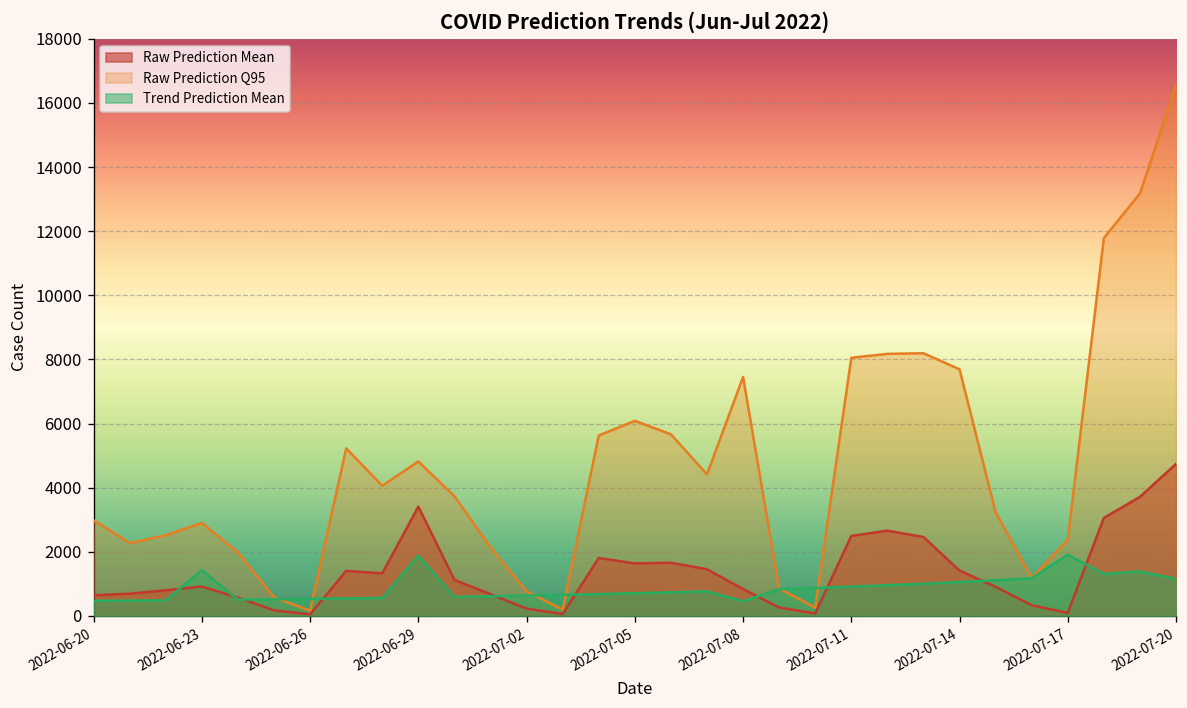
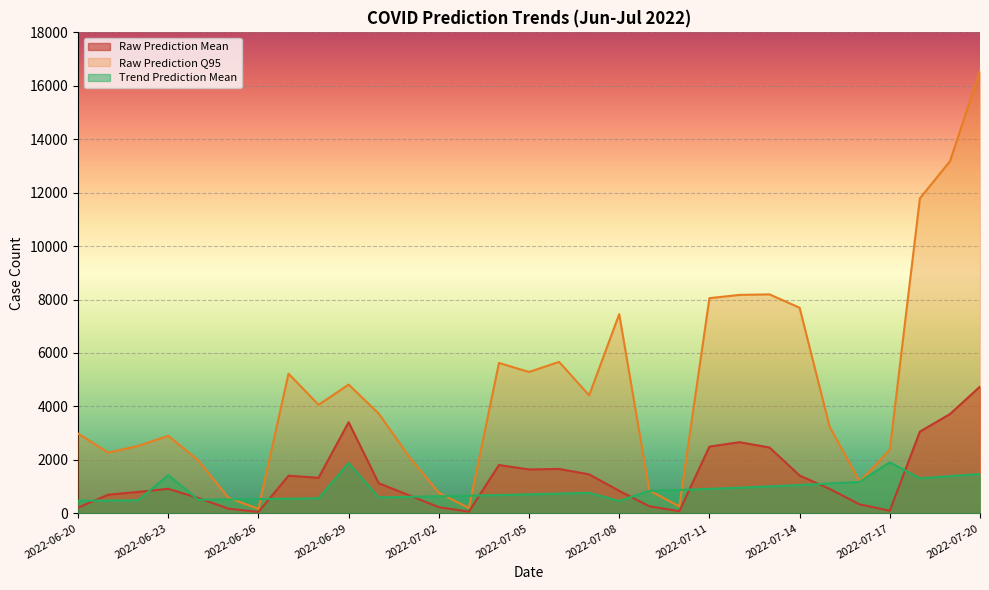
Raw Prediction Mean, 2022-06-20: 600 -> 200
Raw Prediction Q95, 2022-07-05: 6100 -> 5300
Trend Prediction Mean, 2022-07-20: 1200 -> 1500
